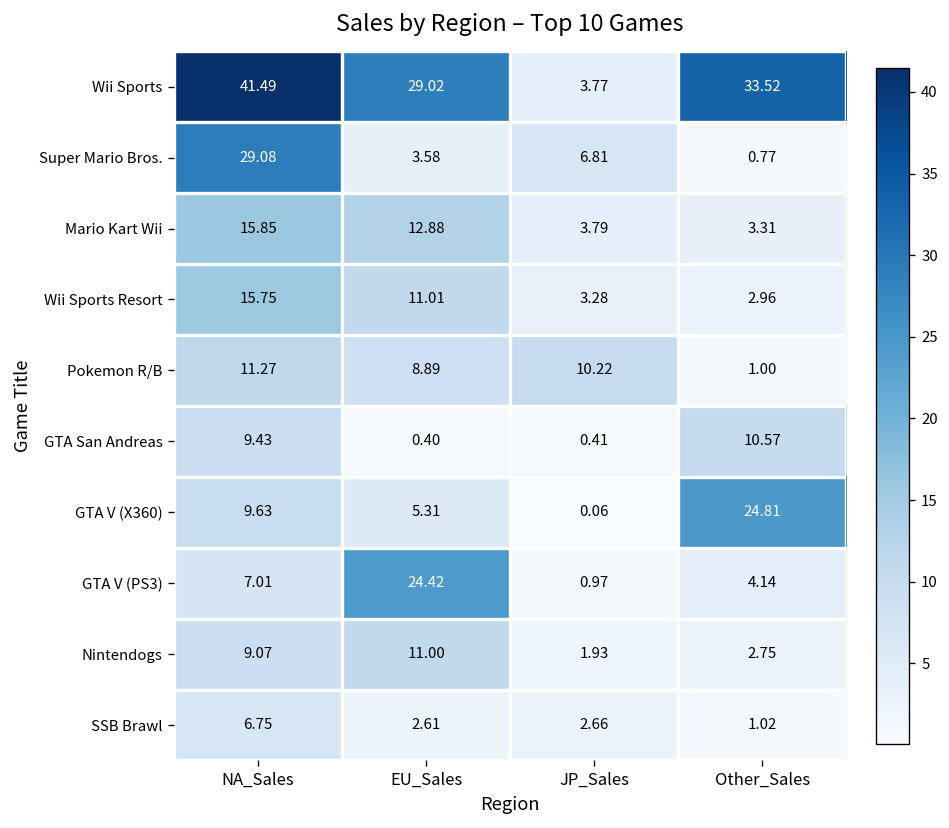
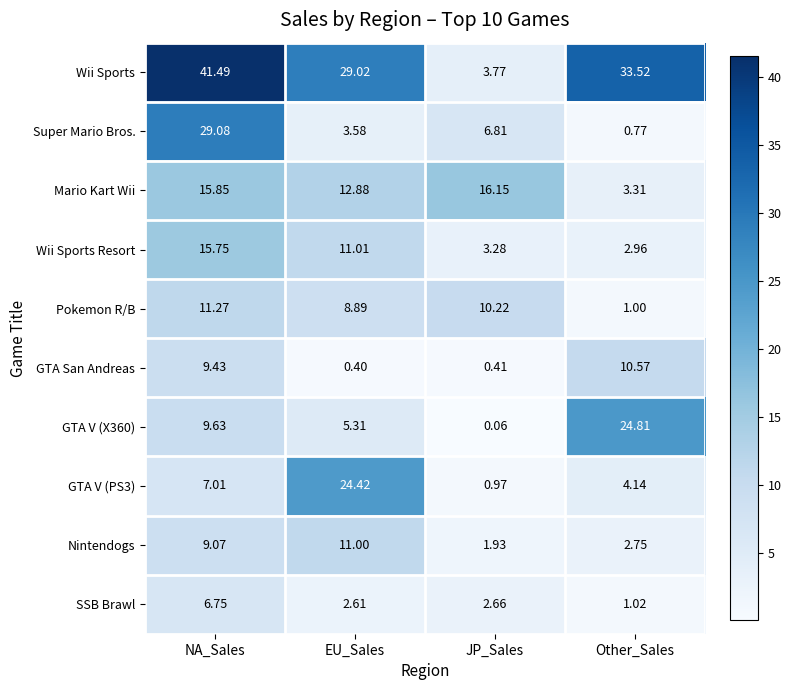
Mario Kart Wii, JP_Sales: 3.79 -> 16.15
